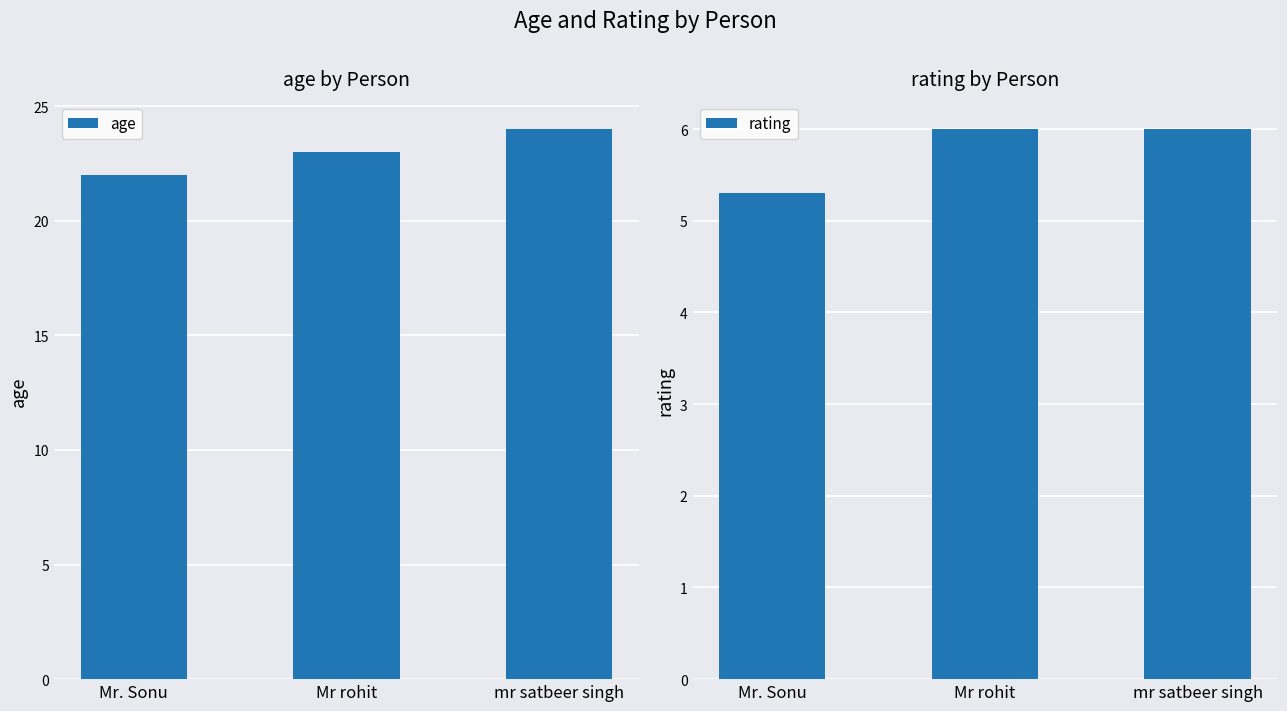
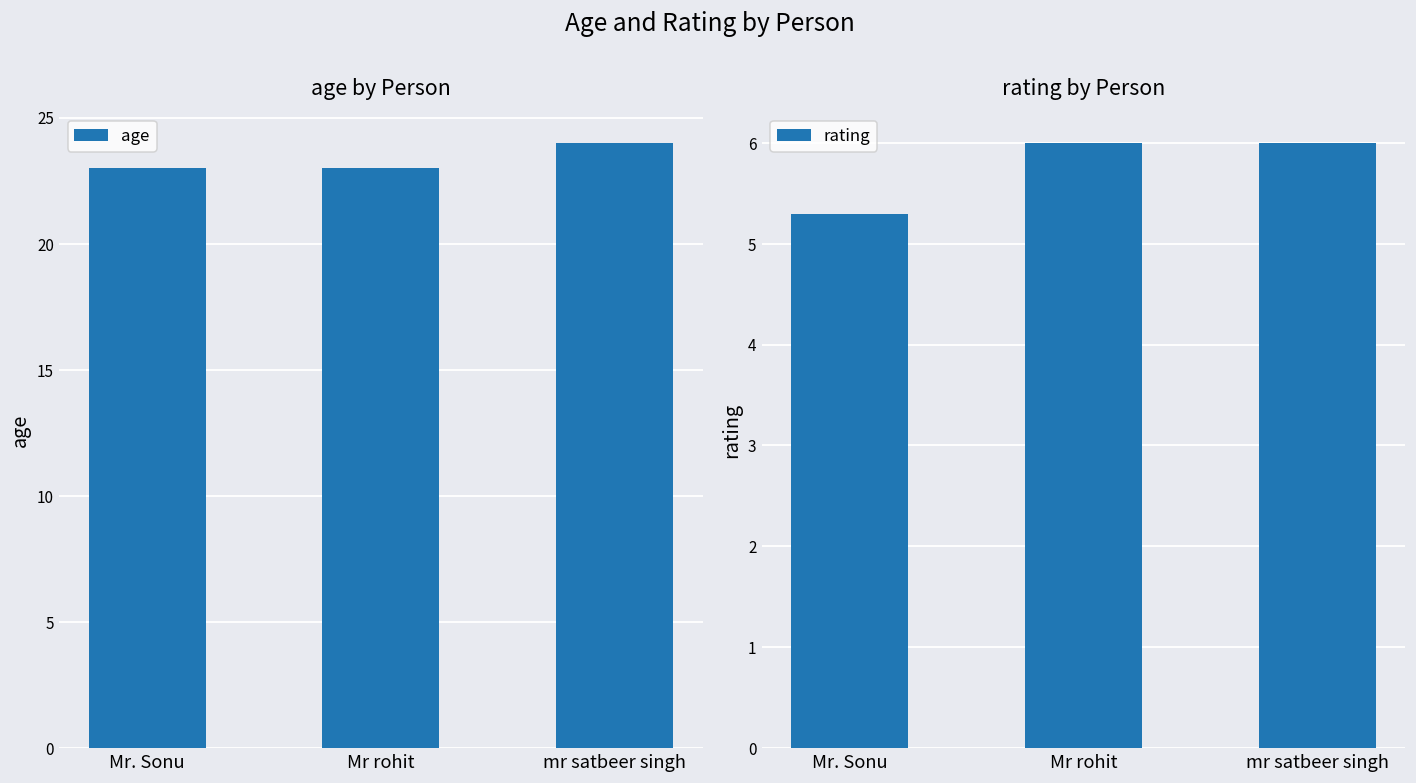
age by Person, Mr. Sonu: 22 -> 23
